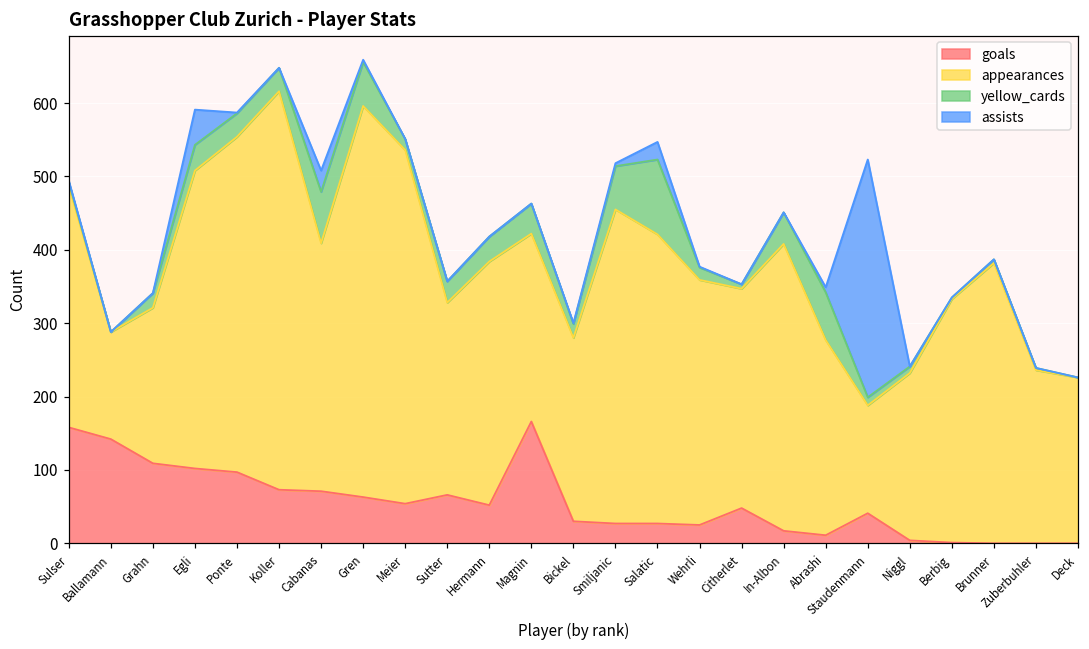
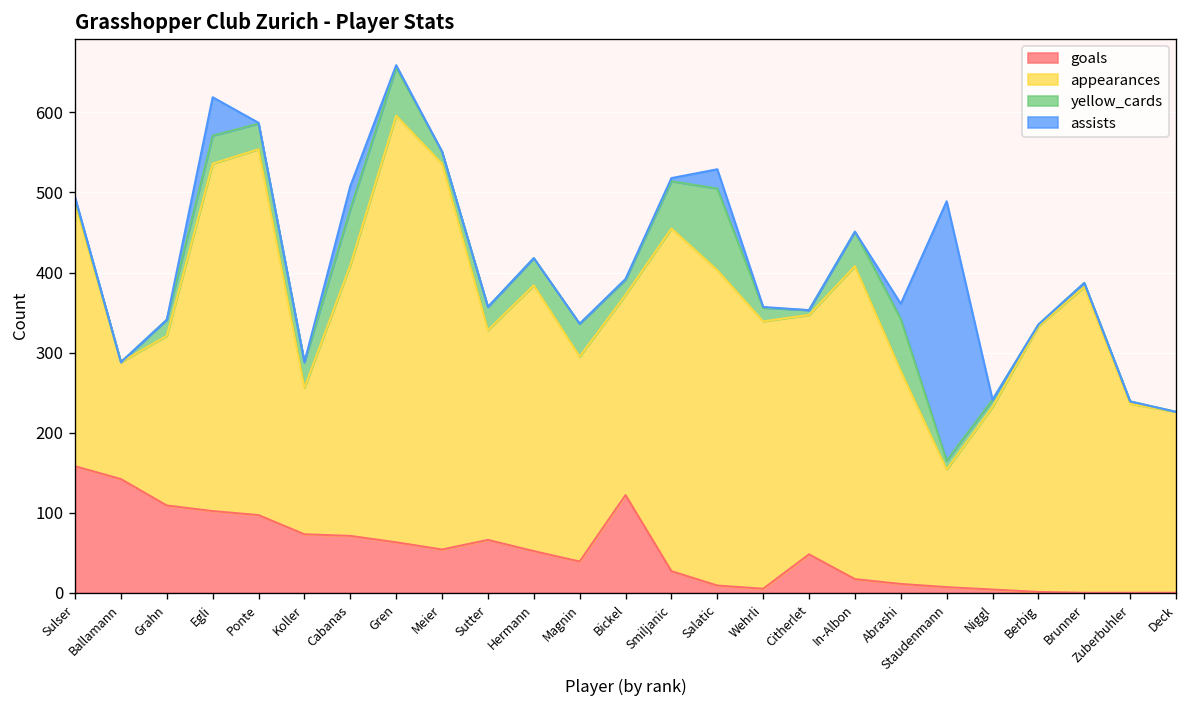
appearances, Egli: 410 -> 430
appearances, Koller: 540 -> 180
goals, Magnin: 170 -> 40
goals, Bickel: 30 -> 120
goals, Salatic: 30 -> 10
goals, Wehrli: 30 -> 10
assists, Abrashi: 10 -> 20
goals, Staudenmann: 40 -> 10
